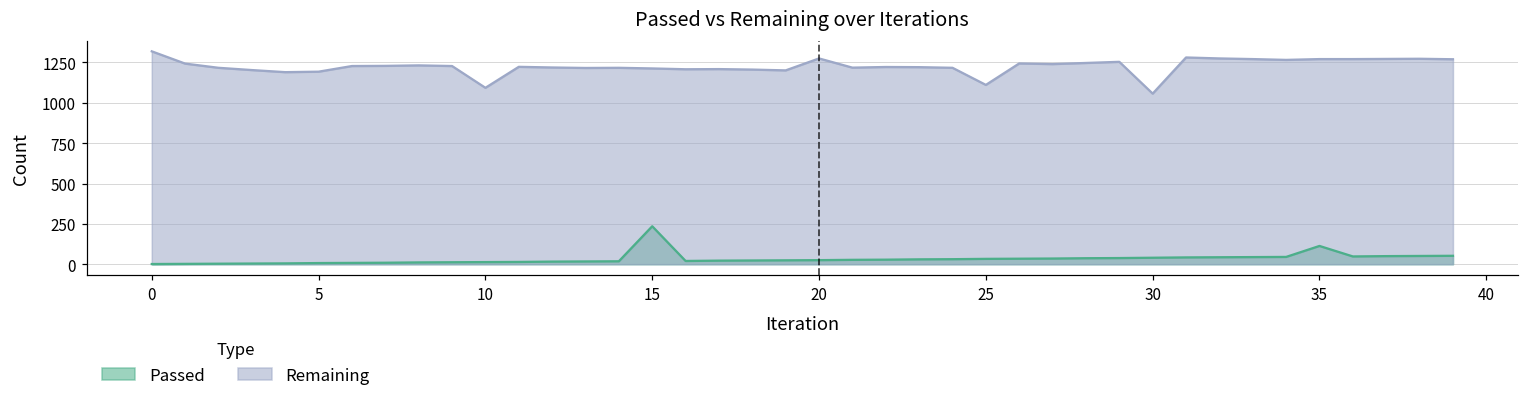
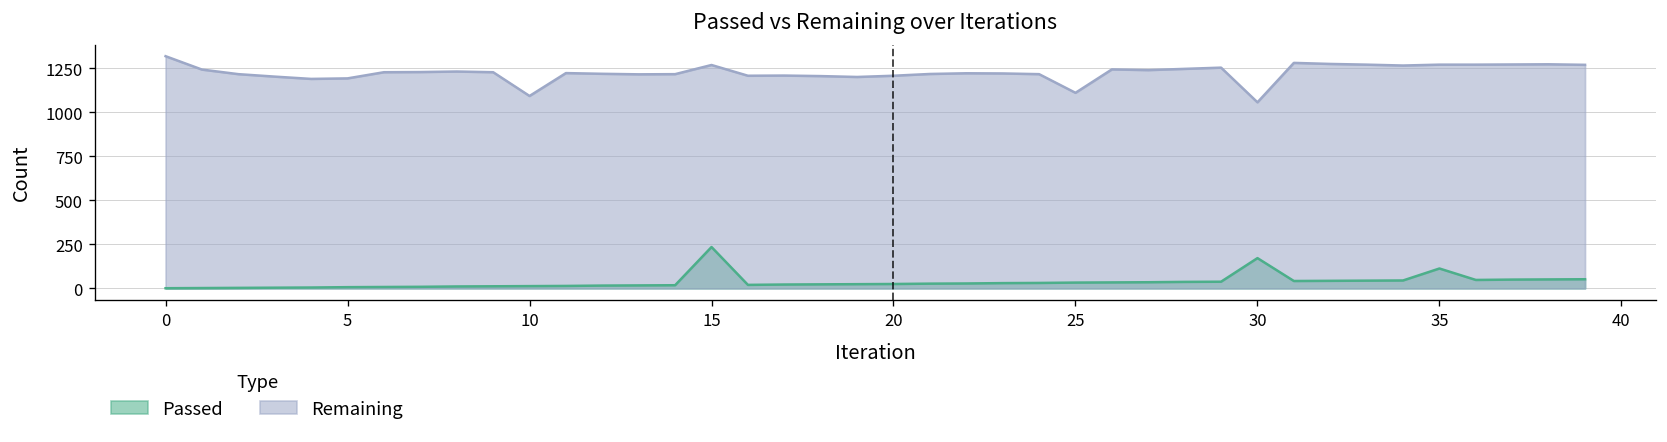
Remaining, 15: 1210 -> 1270
Remaining, 20: 1280 -> 1210
Passed, 30: 40 -> 170
